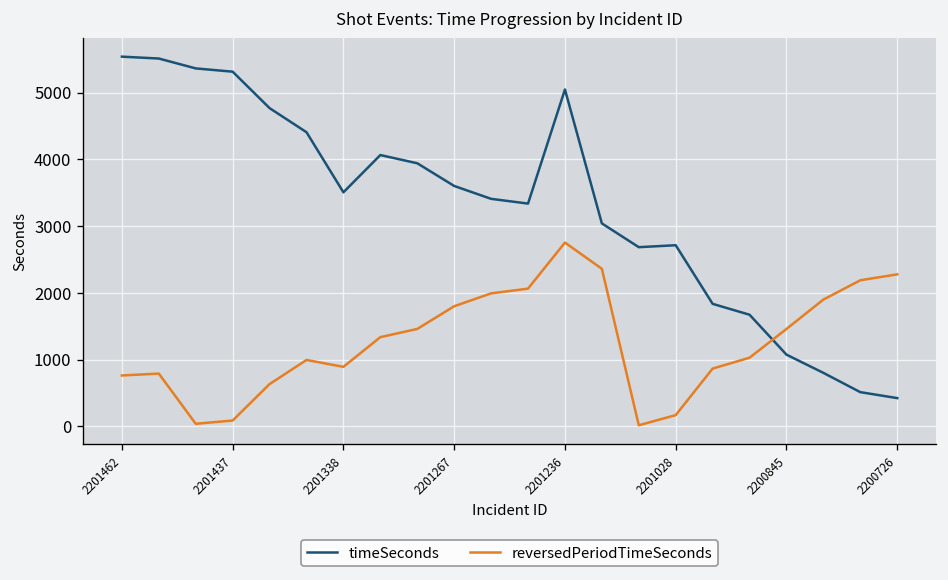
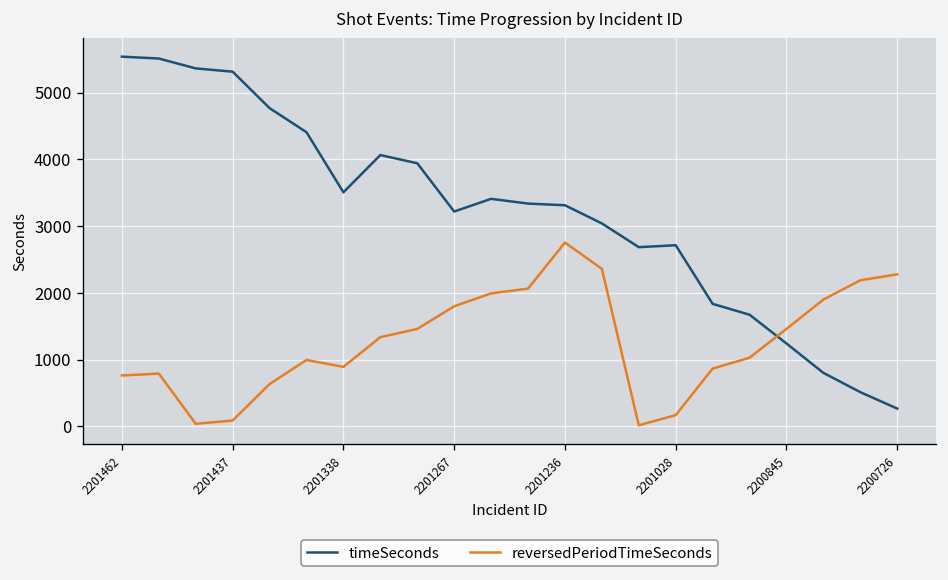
timeSeconds, 2201267: 3600 -> 3200
timeSeconds, 2201236: 5000 -> 3300
timeSeconds, 2200845: 1100 -> 1200
timeSeconds, 2200726: 400 -> 300
